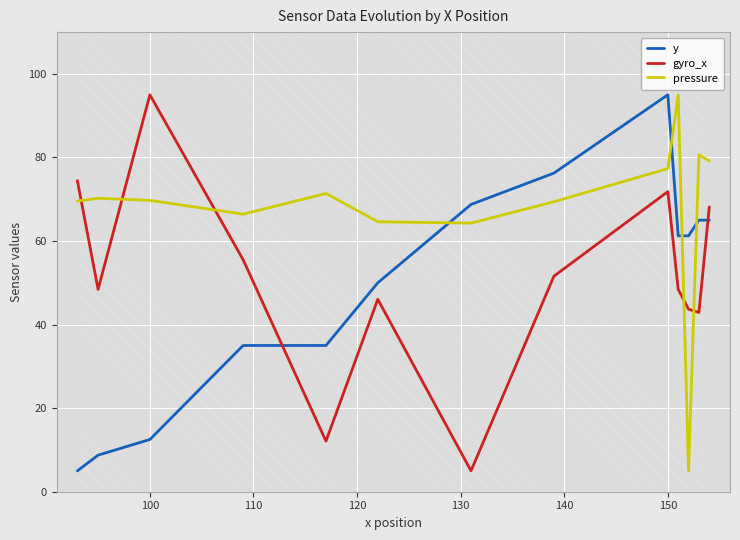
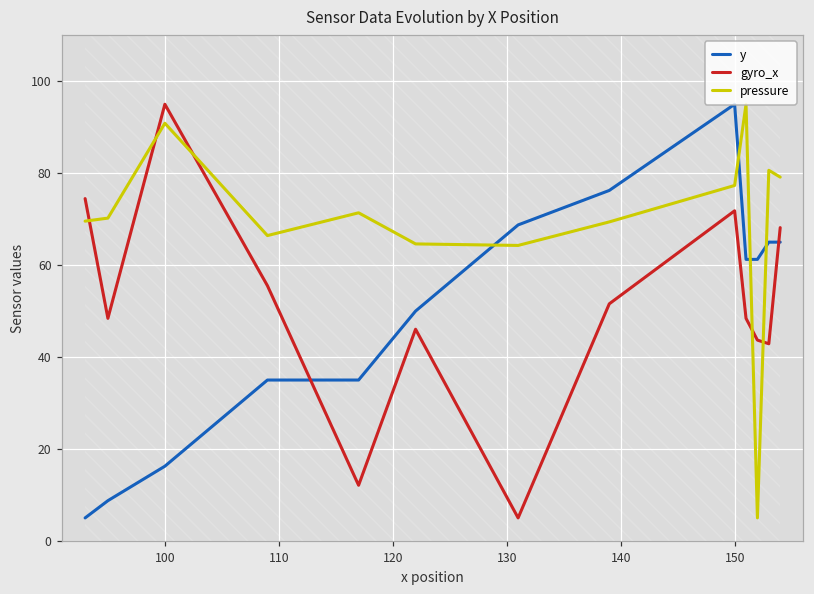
y, 100: 13 -> 16
pressure, 100: 70 -> 91
